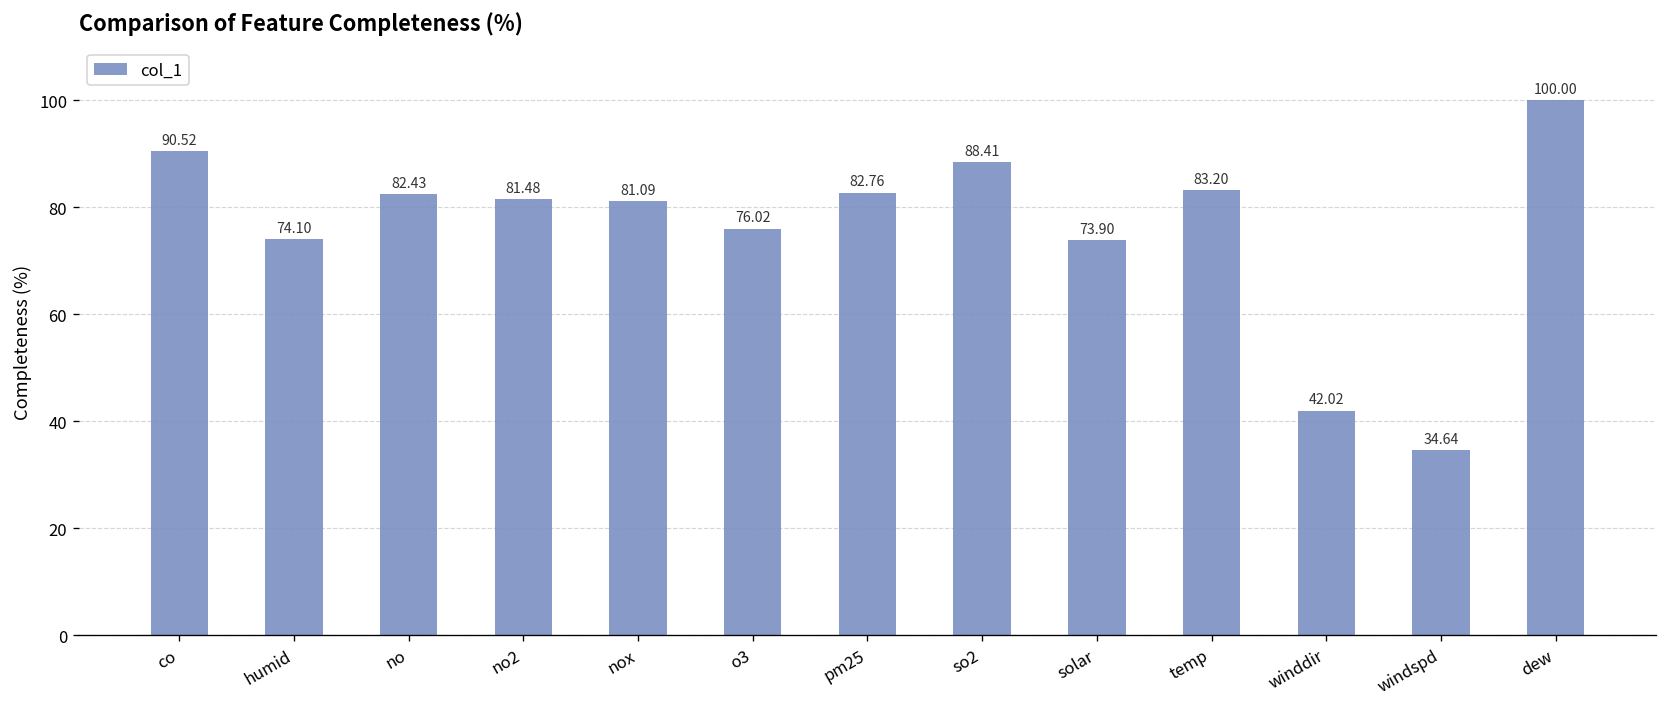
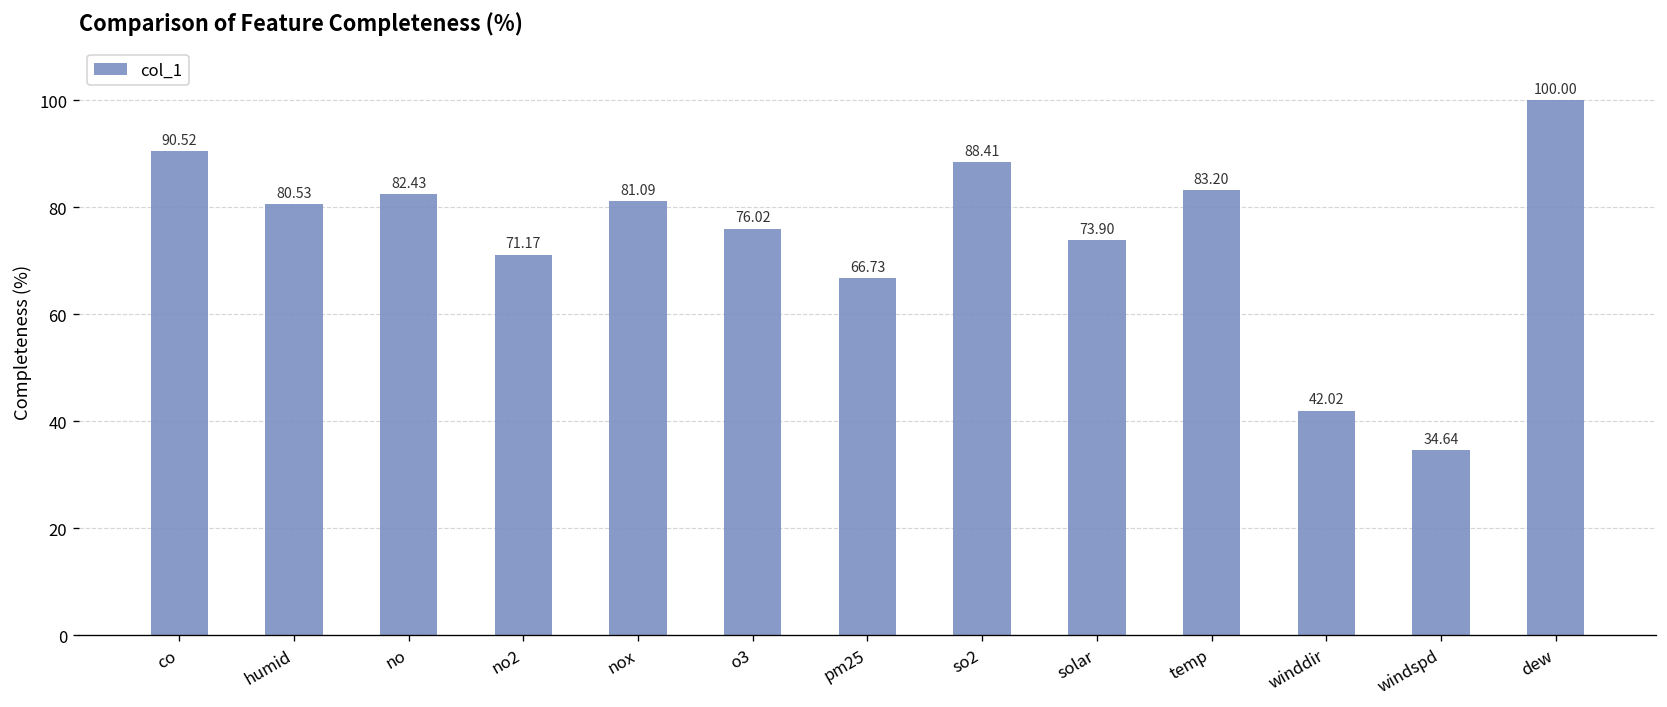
humid: 74.10 -> 80.53
no2: 81.48 -> 71.17
pm25: 82.76 -> 66.73
